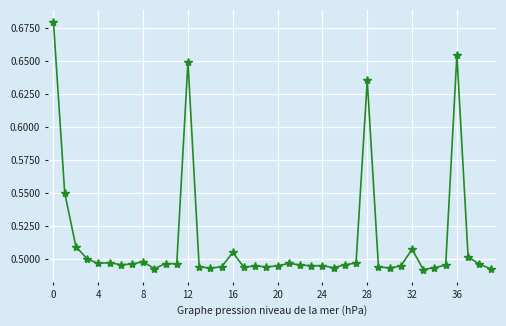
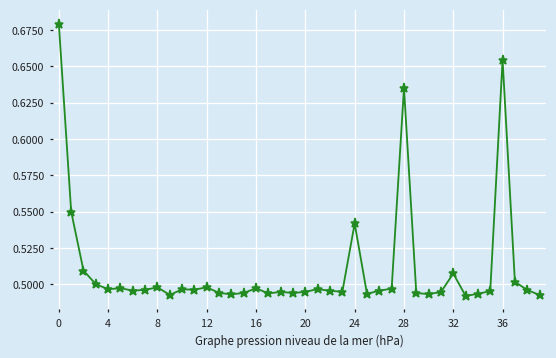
12: 0.649 -> 0.498
16: 0.505 -> 0.497
24: 0.495 -> 0.542
